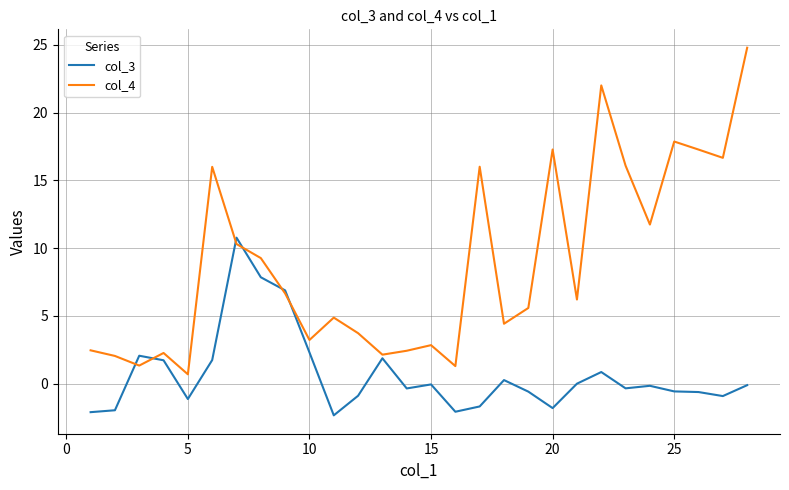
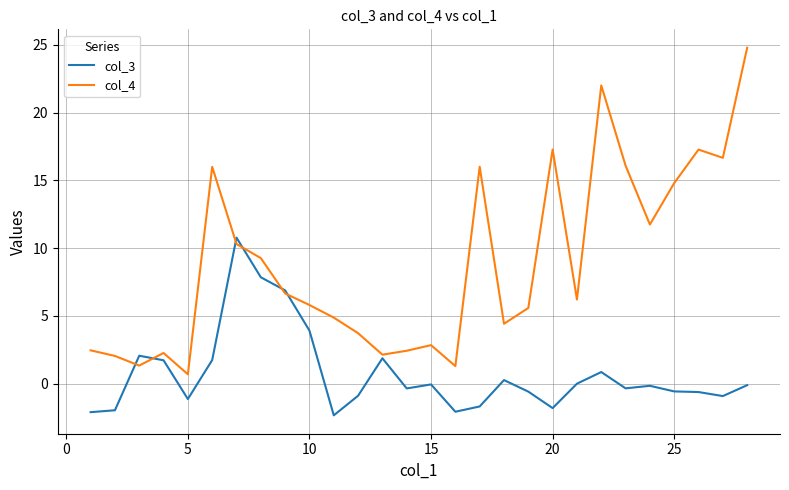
col_3, 10: 2.3 -> 3.9
col_4, 10: 3.2 -> 5.8
col_4, 25: 17.9 -> 14.8
